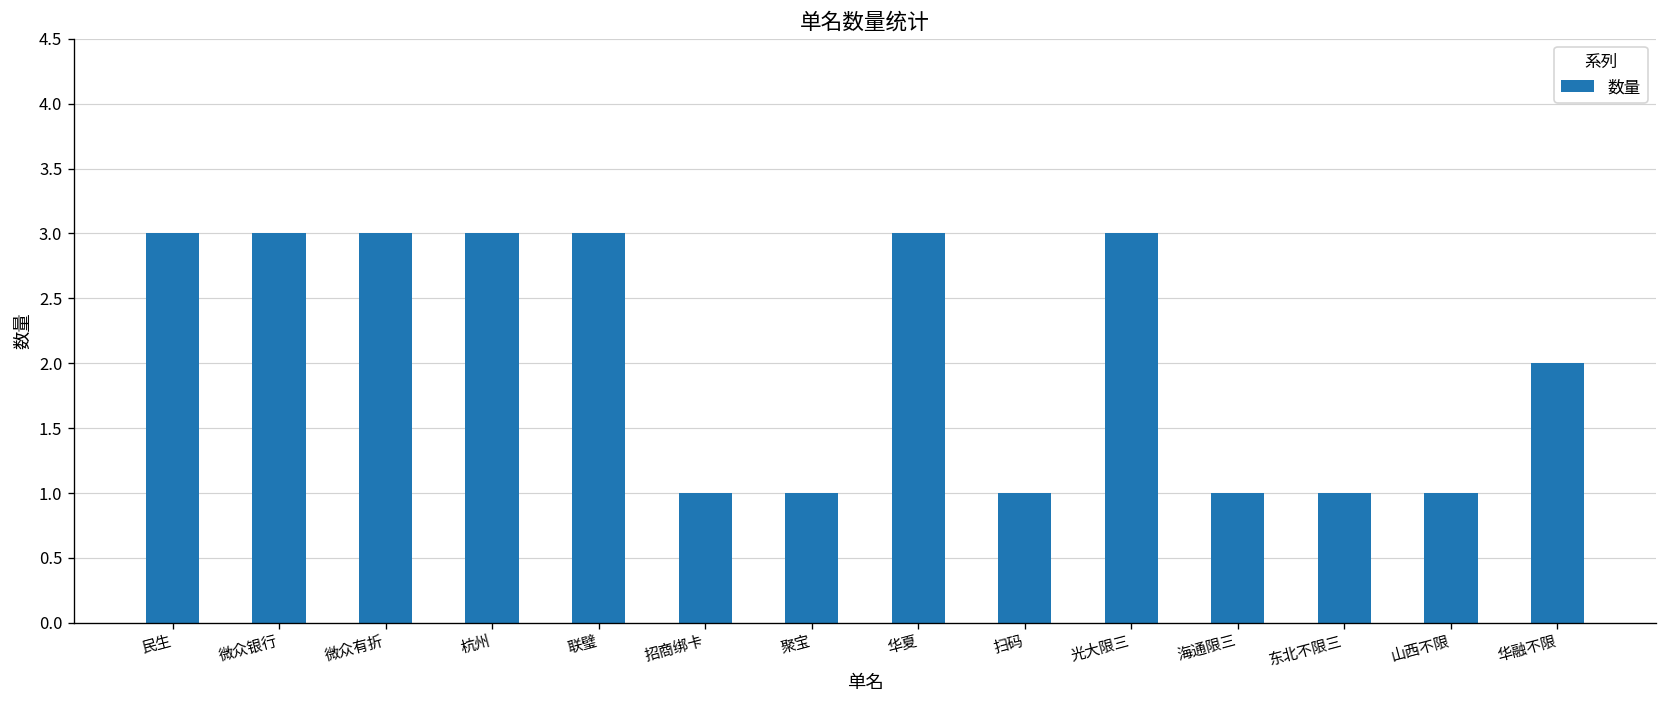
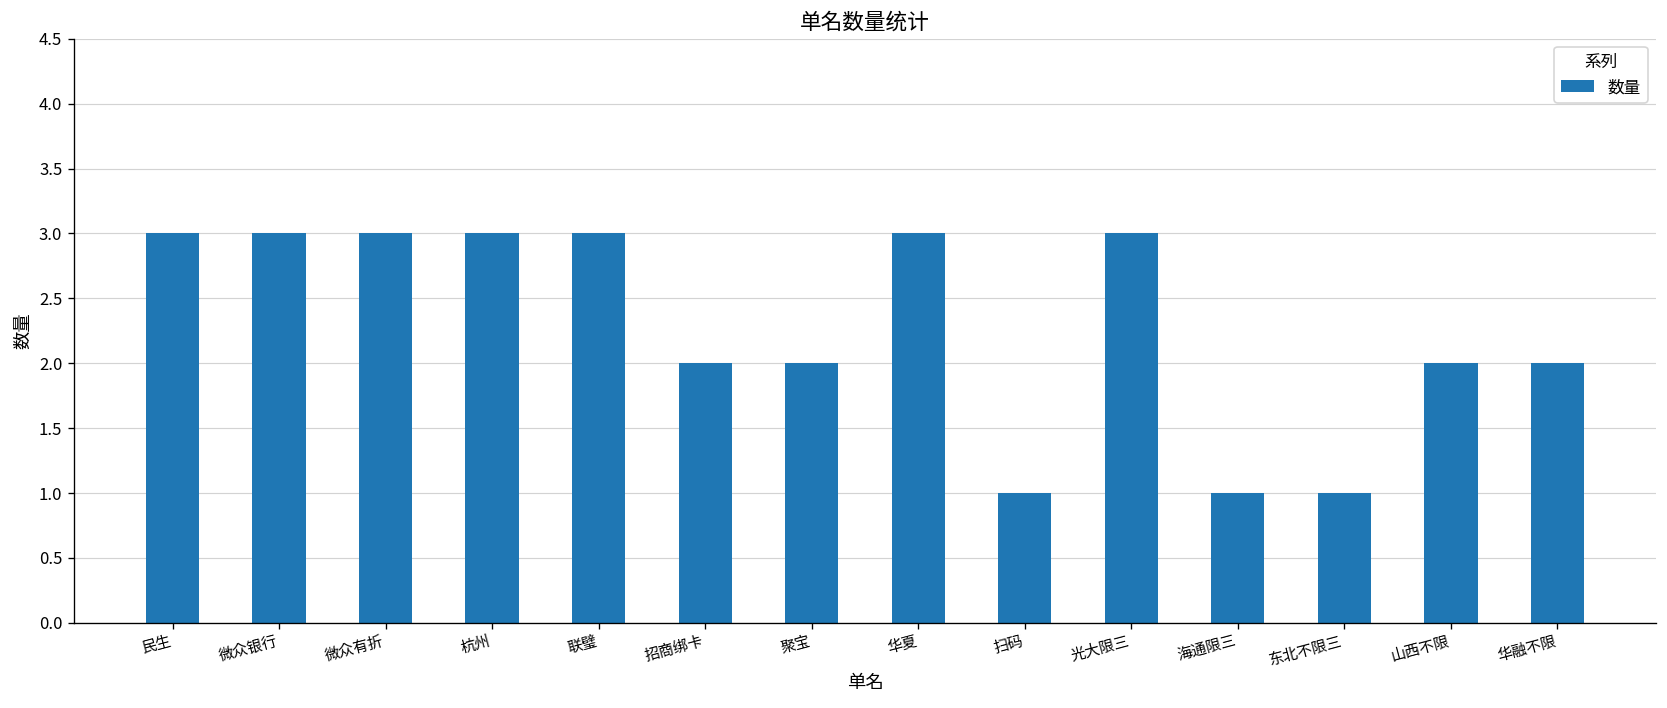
招商绑卡: 1 -> 2
聚宝: 1 -> 2
山西不限: 1 -> 2
